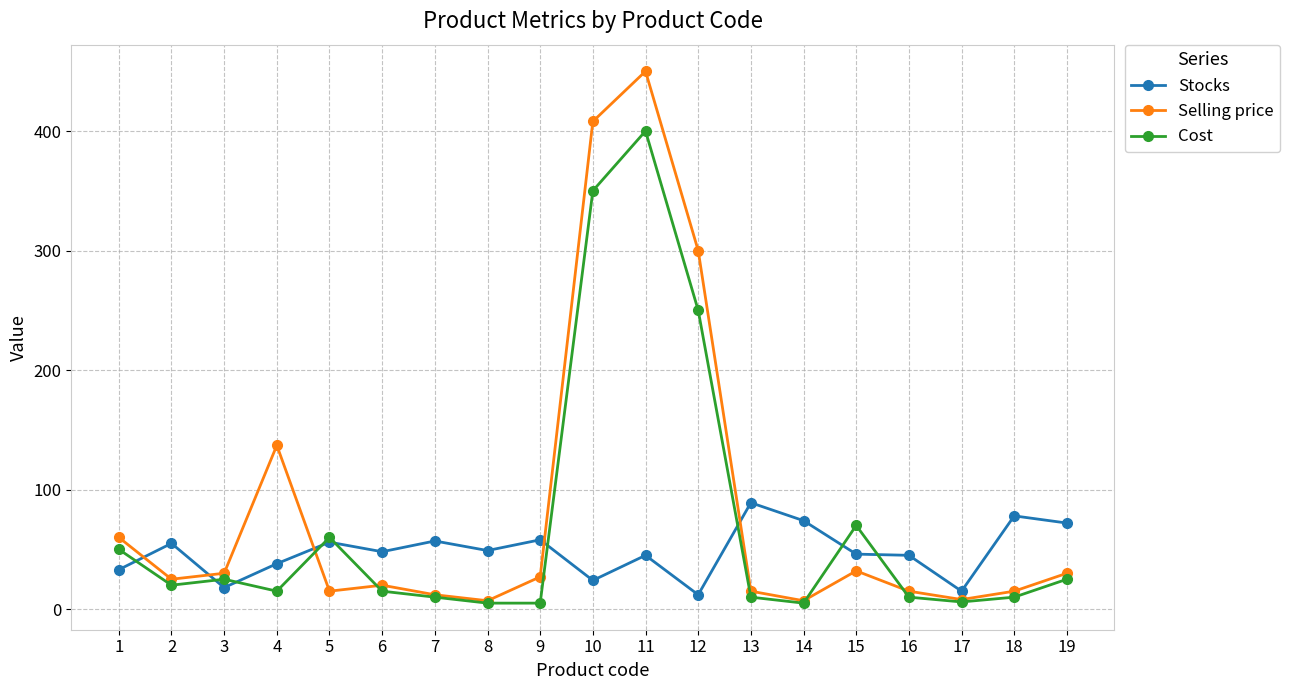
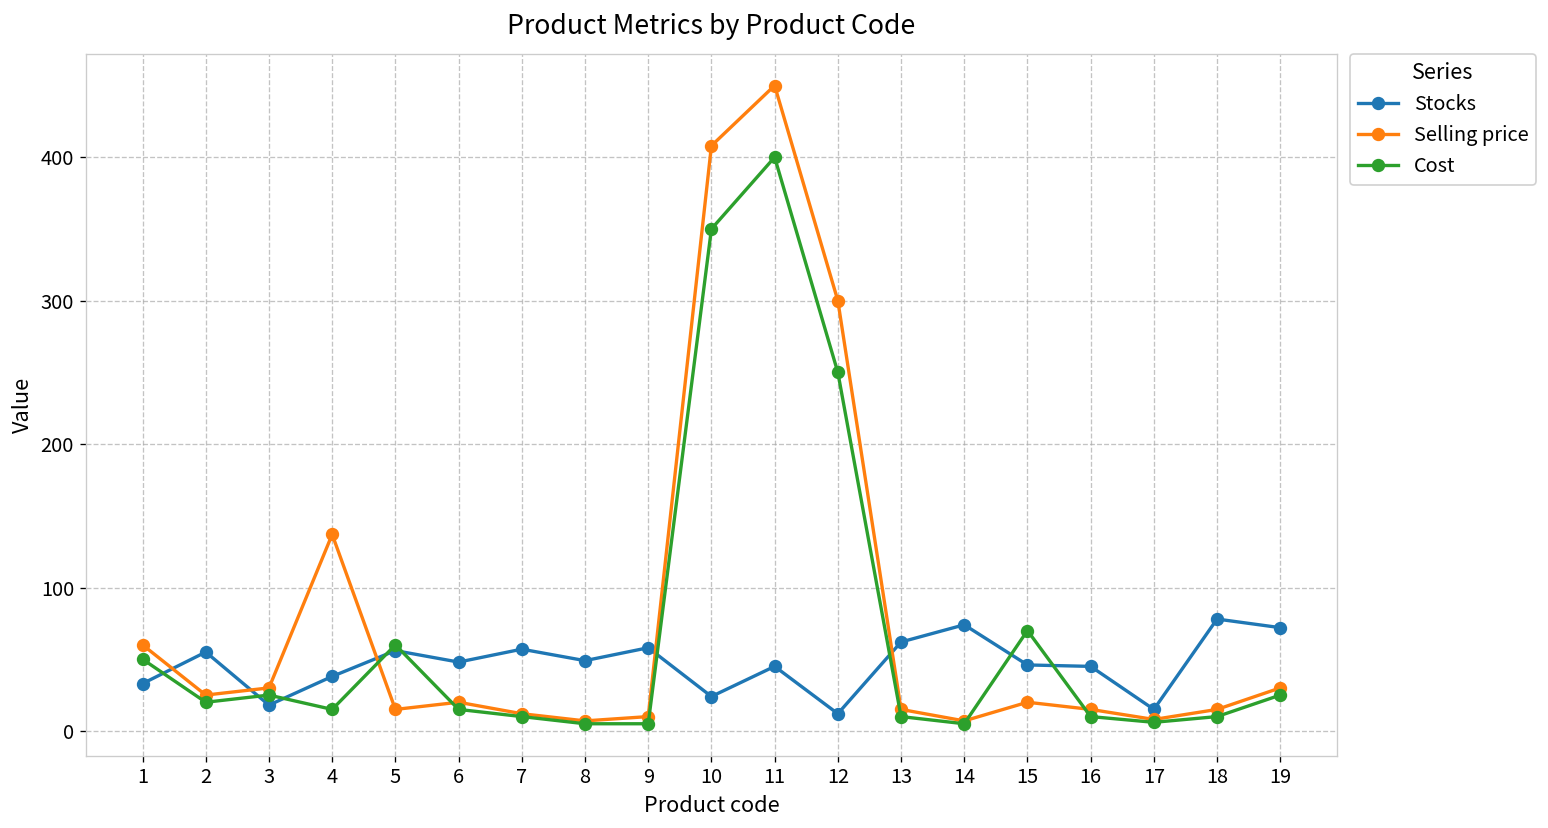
Selling price, 9: 27 -> 10
Stocks, 13: 89 -> 62
Selling price, 15: 32 -> 20
